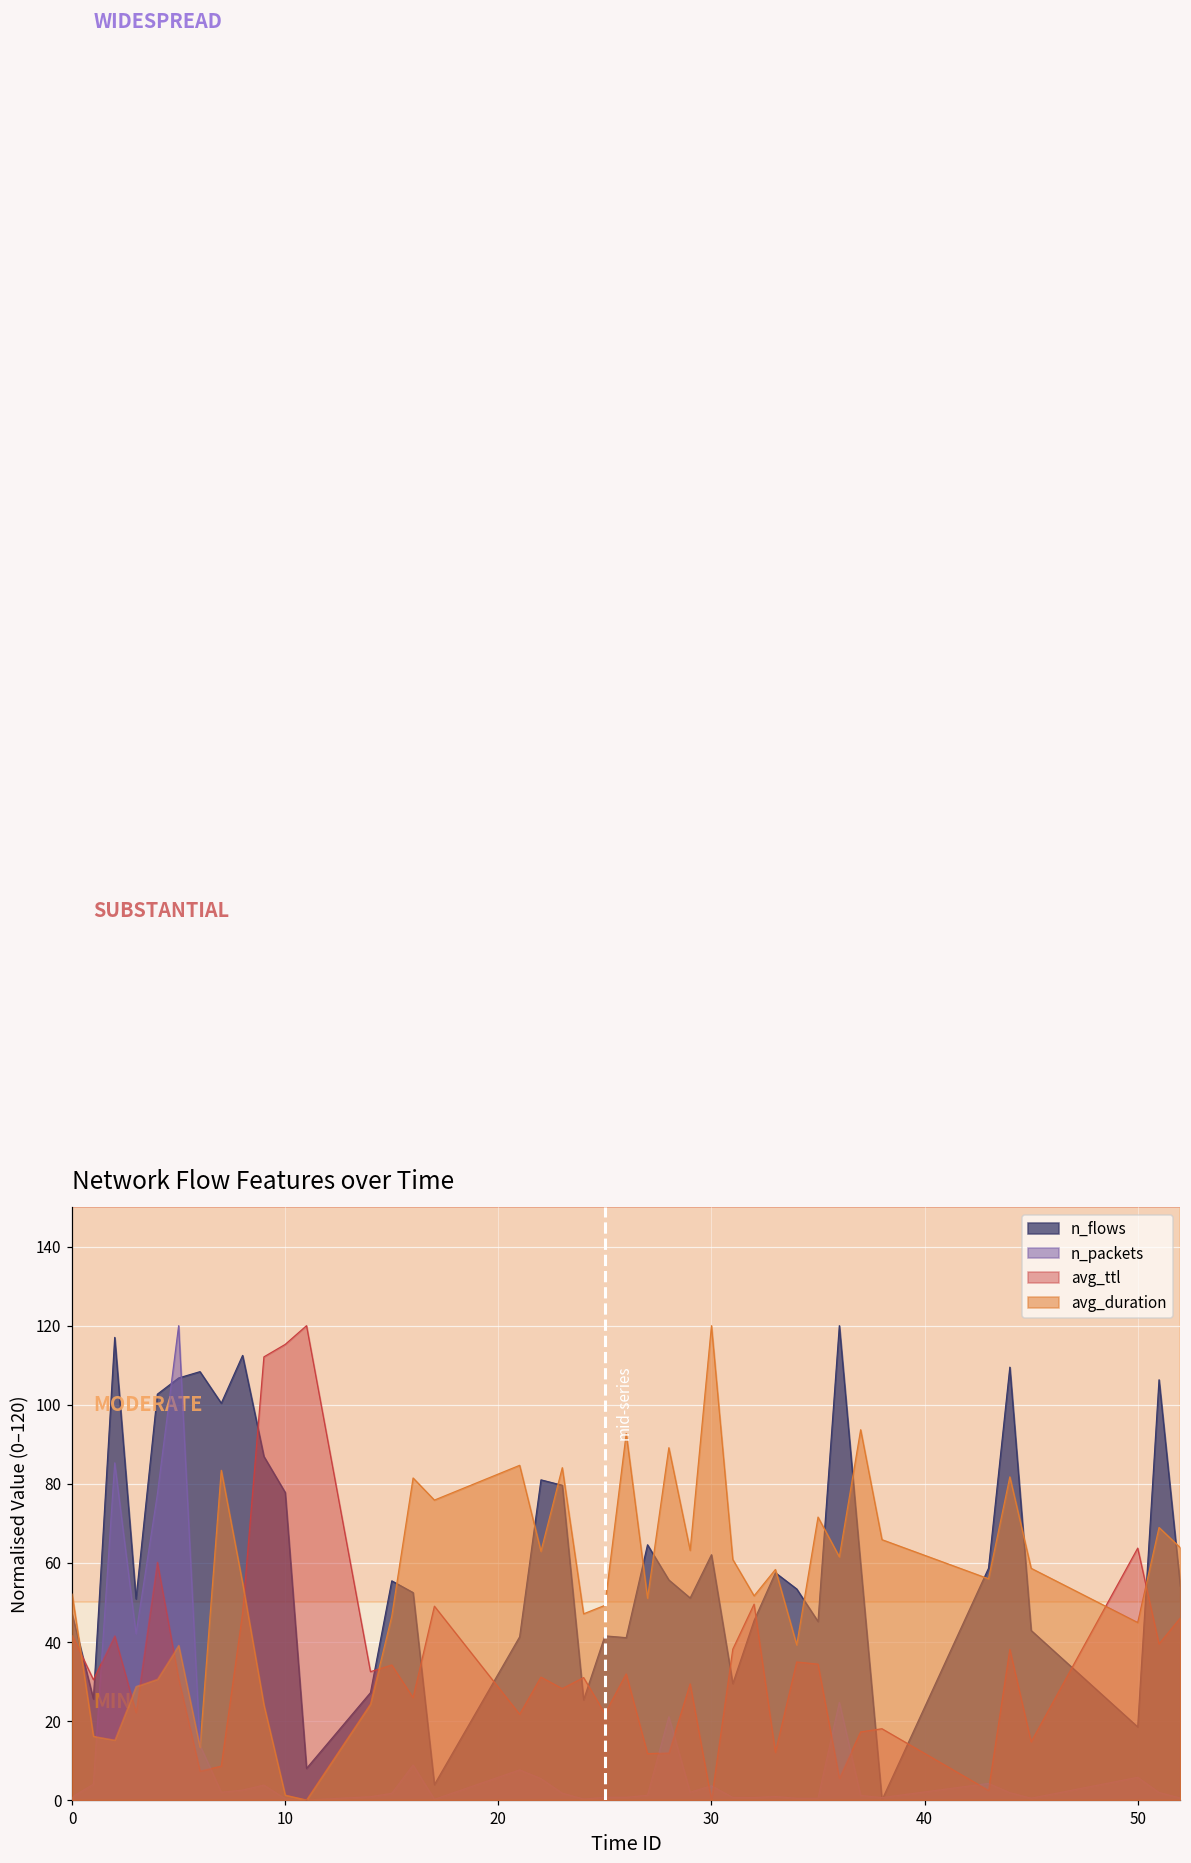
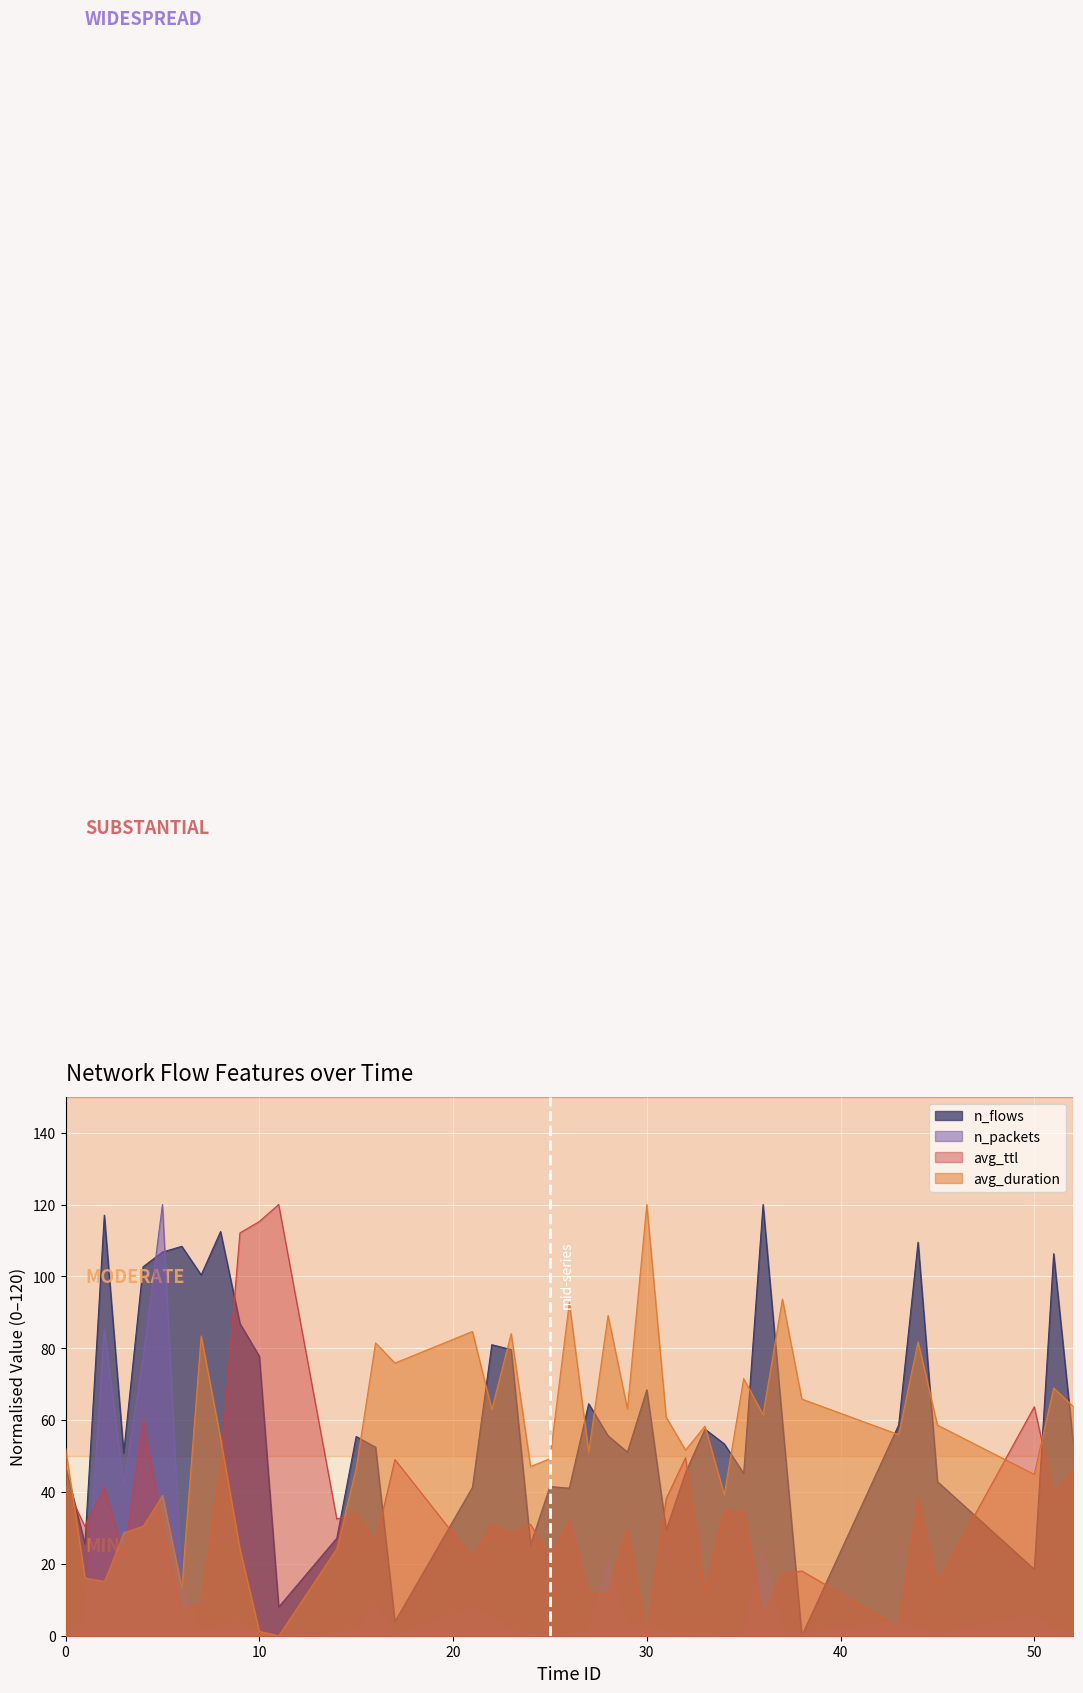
n_flows, 30: 62 -> 68
